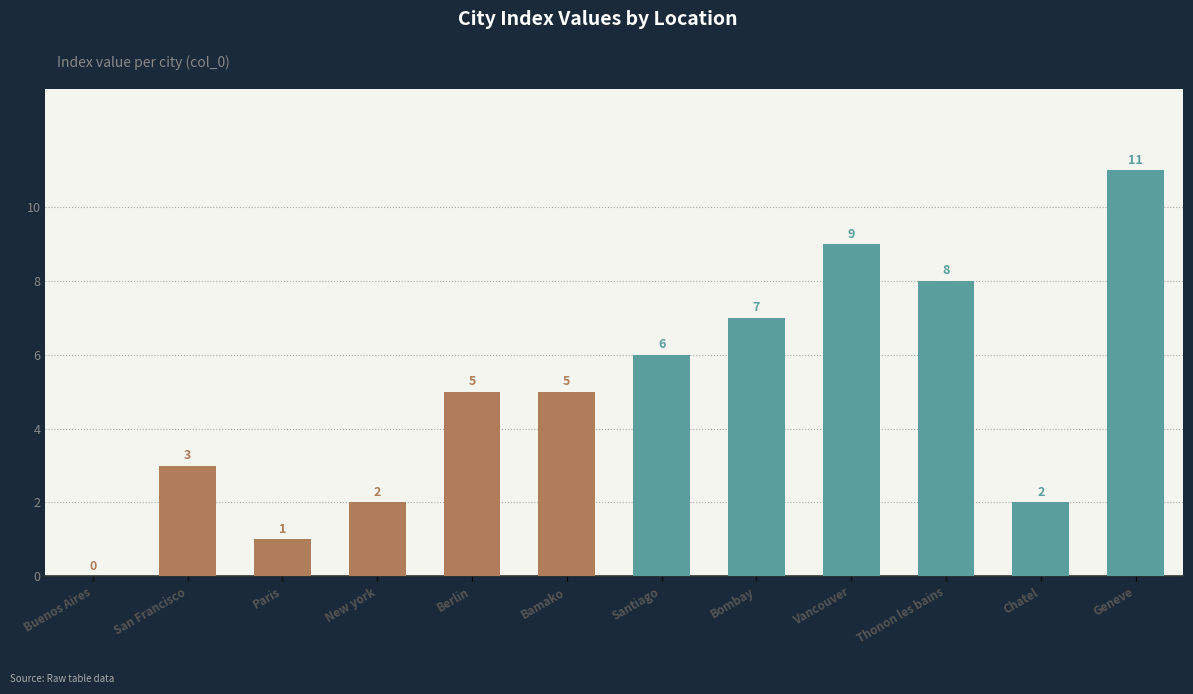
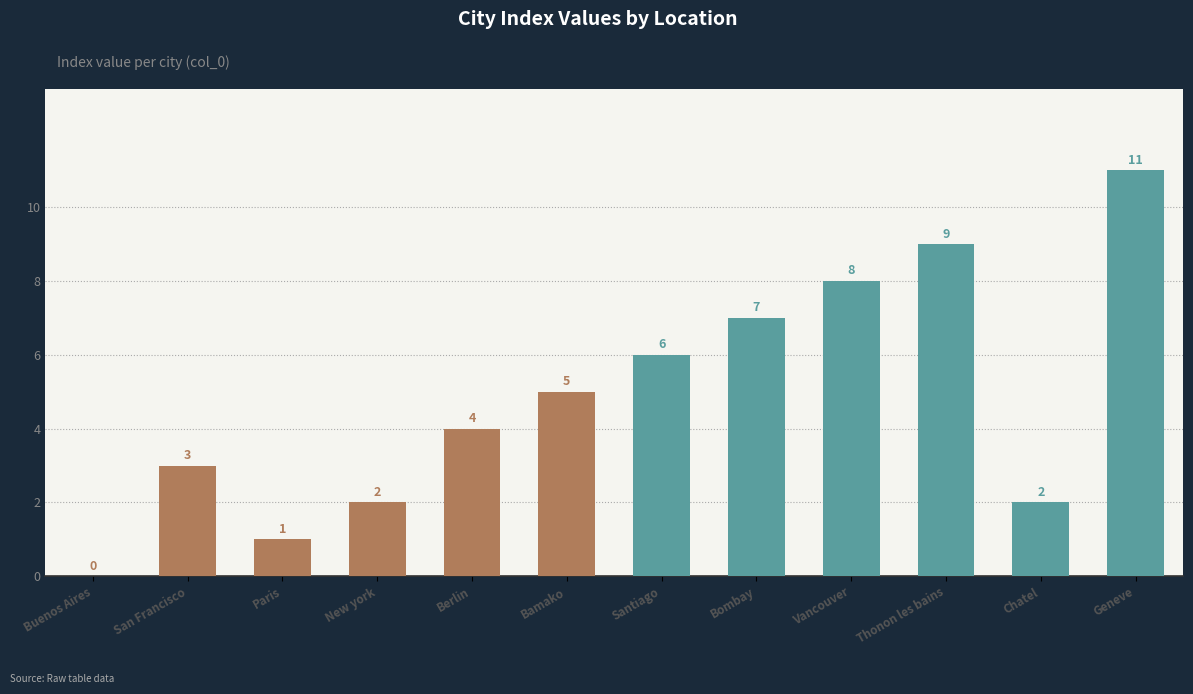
Berlin: 5 -> 4
Vancouver: 9 -> 8
Thonon les bains: 8 -> 9
